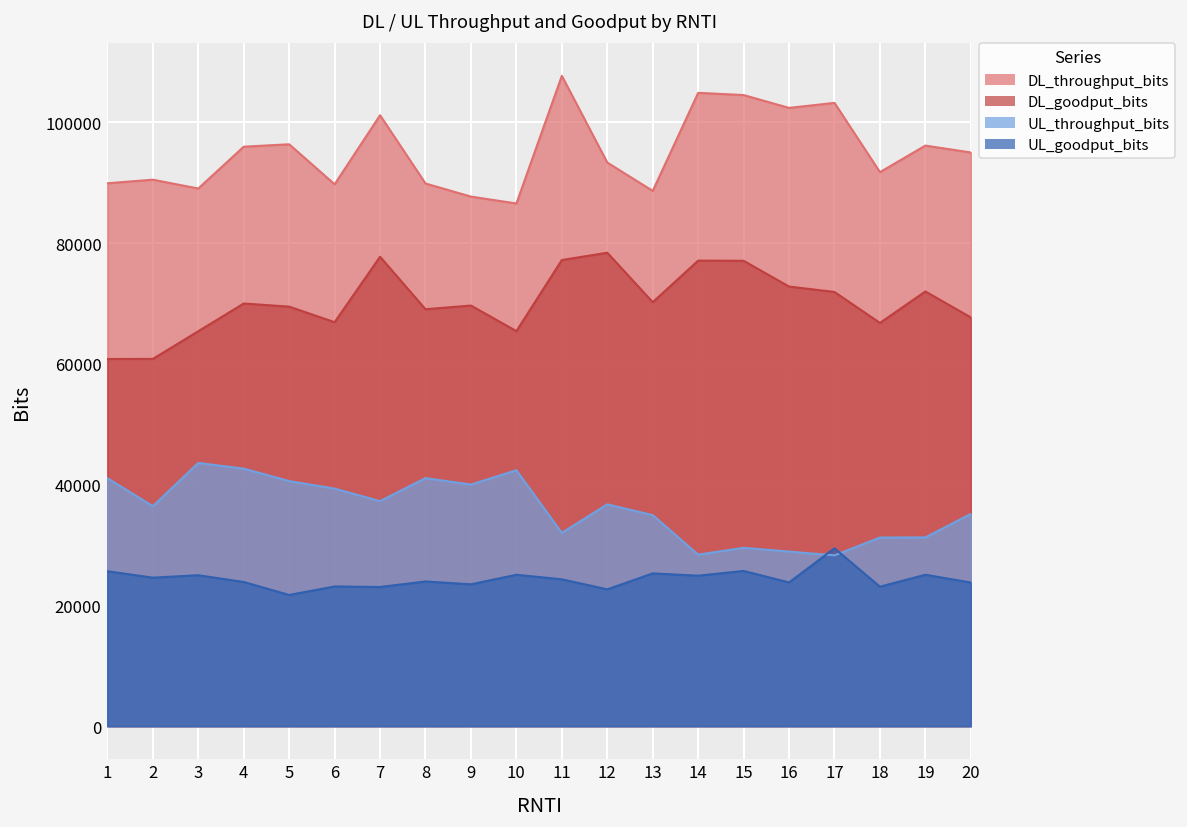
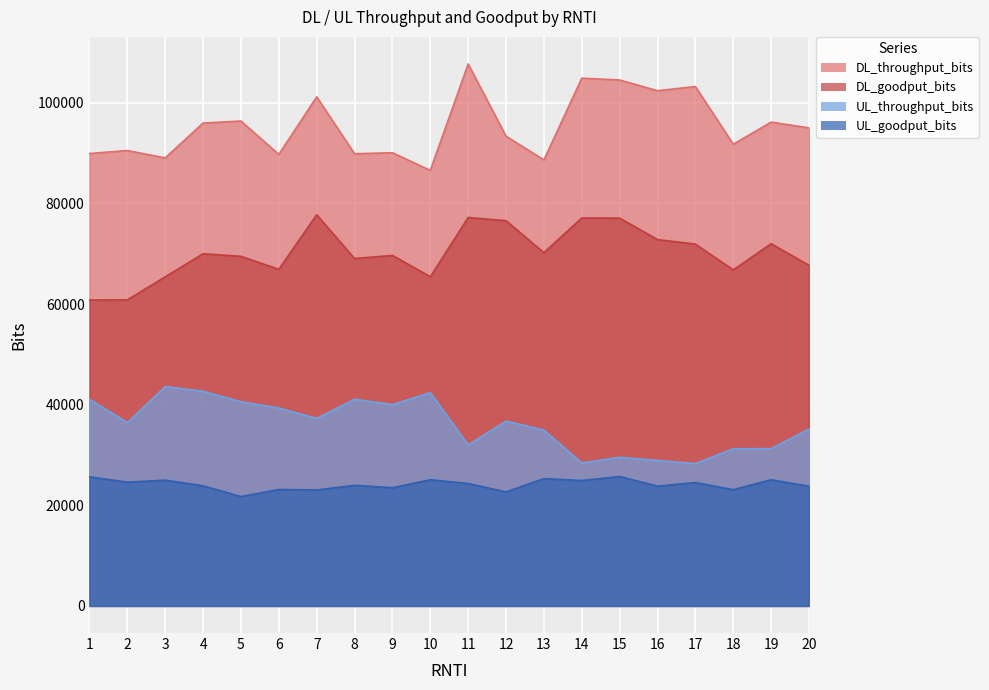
DL_throughput_bits, 9: 88000 -> 90000
DL_goodput_bits, 12: 78000 -> 77000
UL_goodput_bits, 17: 29000 -> 25000
